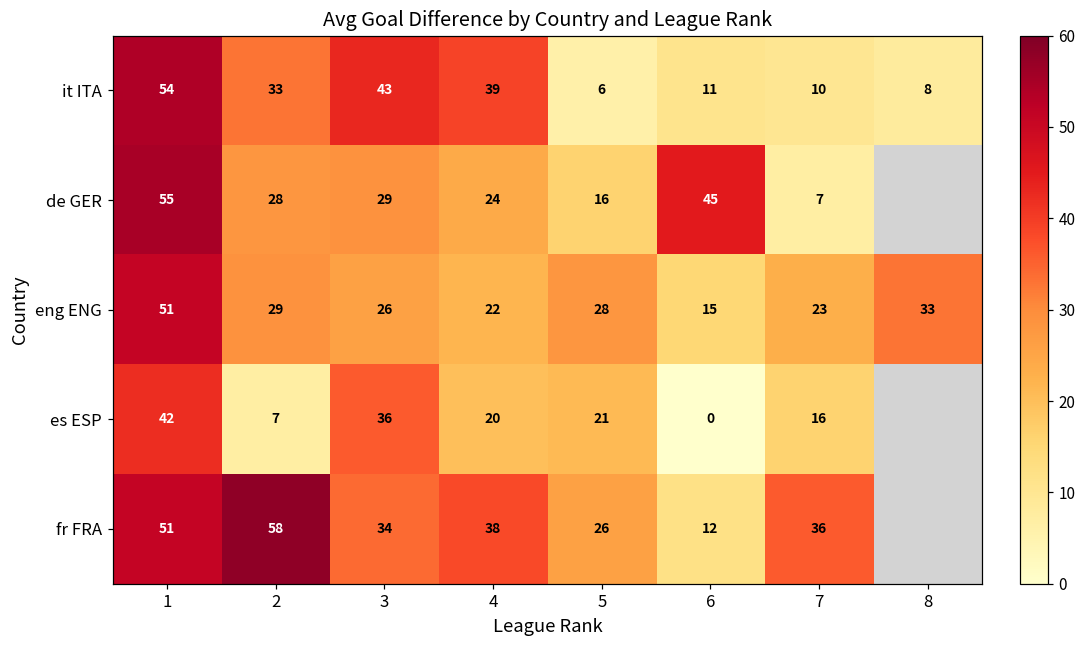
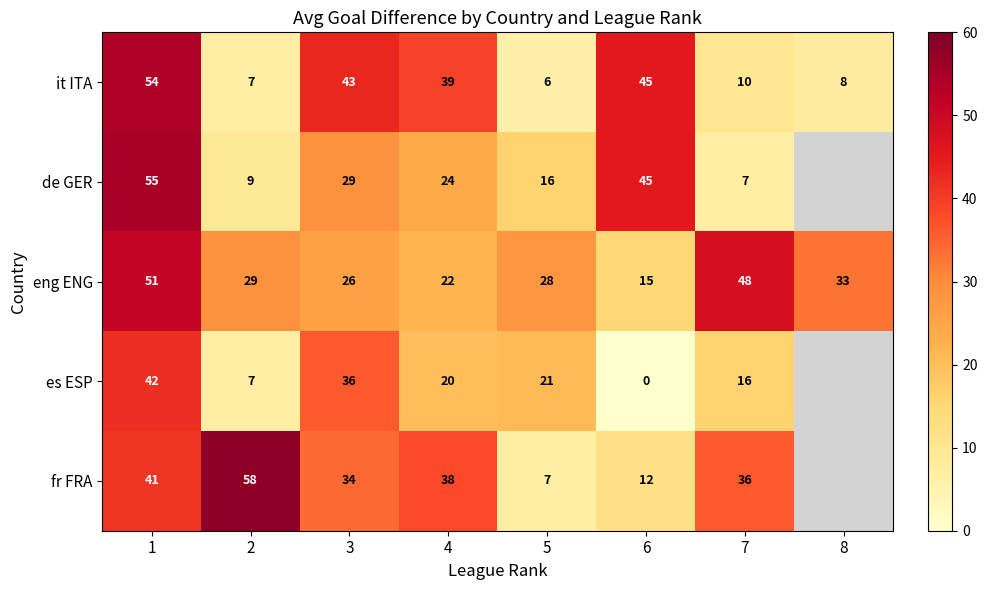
it ITA, 2: 33 -> 7
it ITA, 6: 11 -> 45
de GER, 2: 28 -> 9
eng ENG, 7: 23 -> 48
fr FRA, 1: 51 -> 41
fr FRA, 5: 26 -> 7
